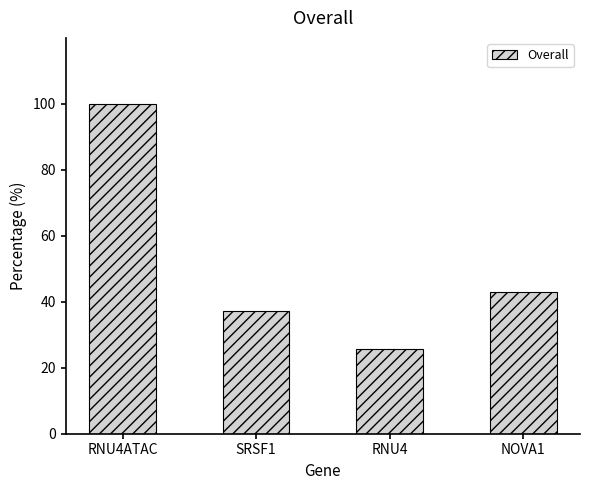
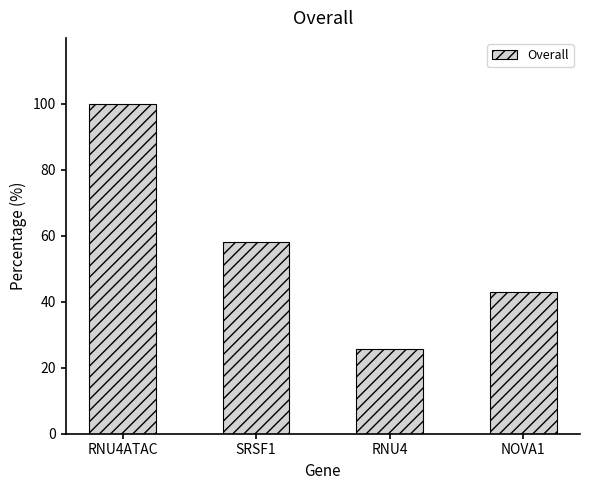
SRSF1: 37 -> 58
